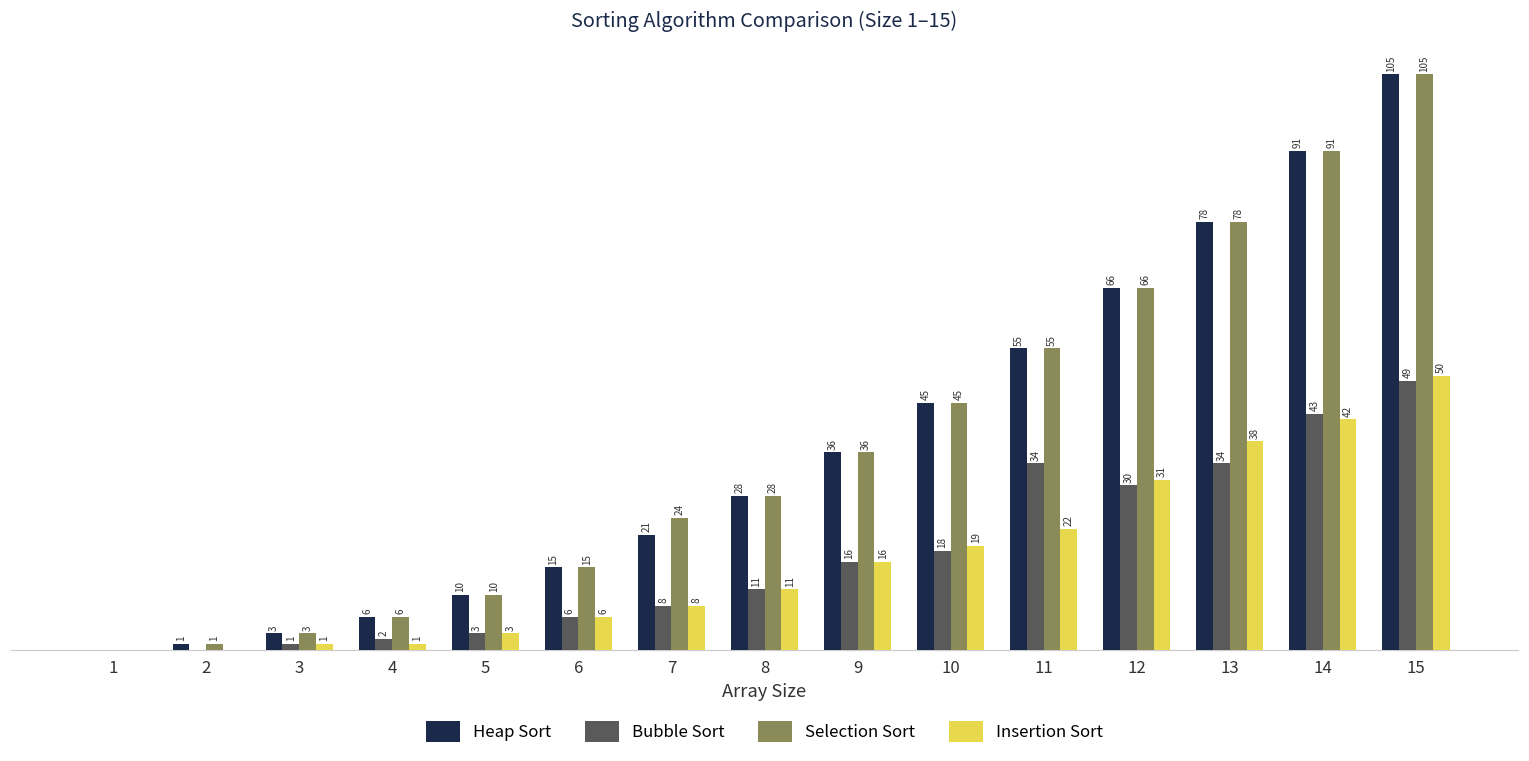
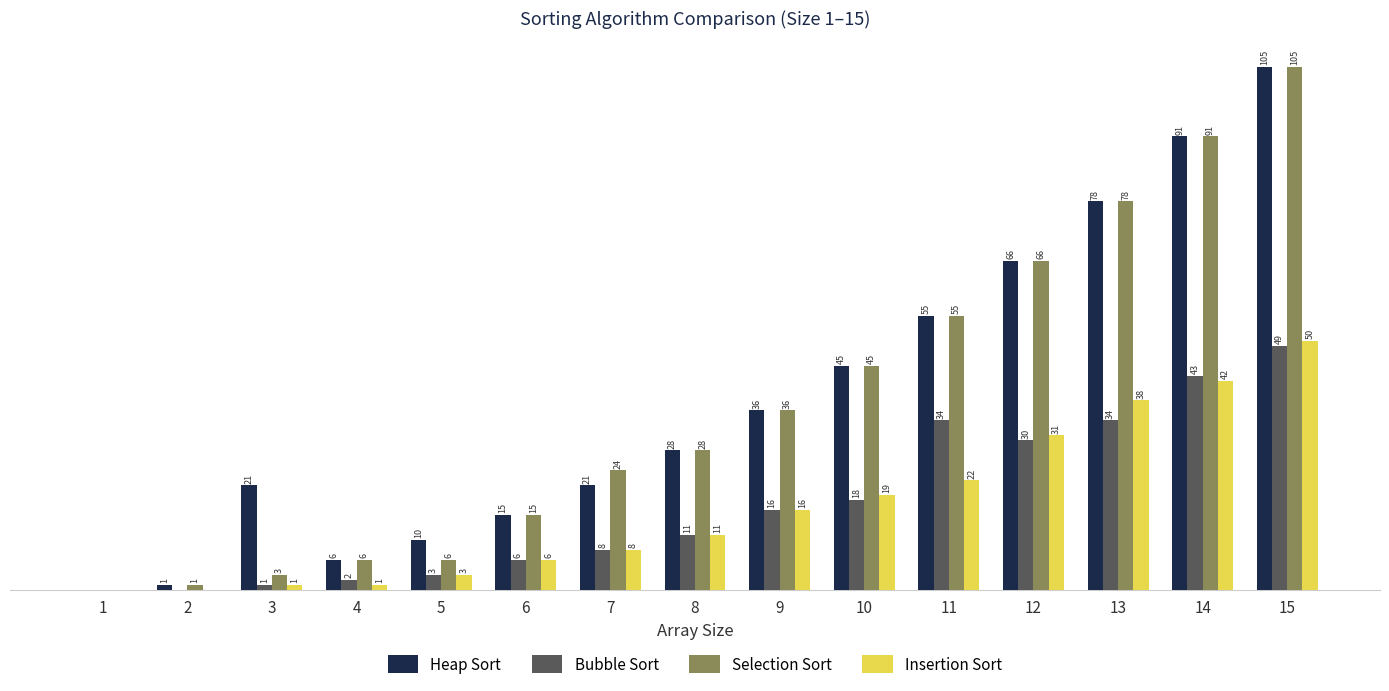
Heap Sort, 3: 3 -> 21
Selection Sort, 5: 10 -> 6
